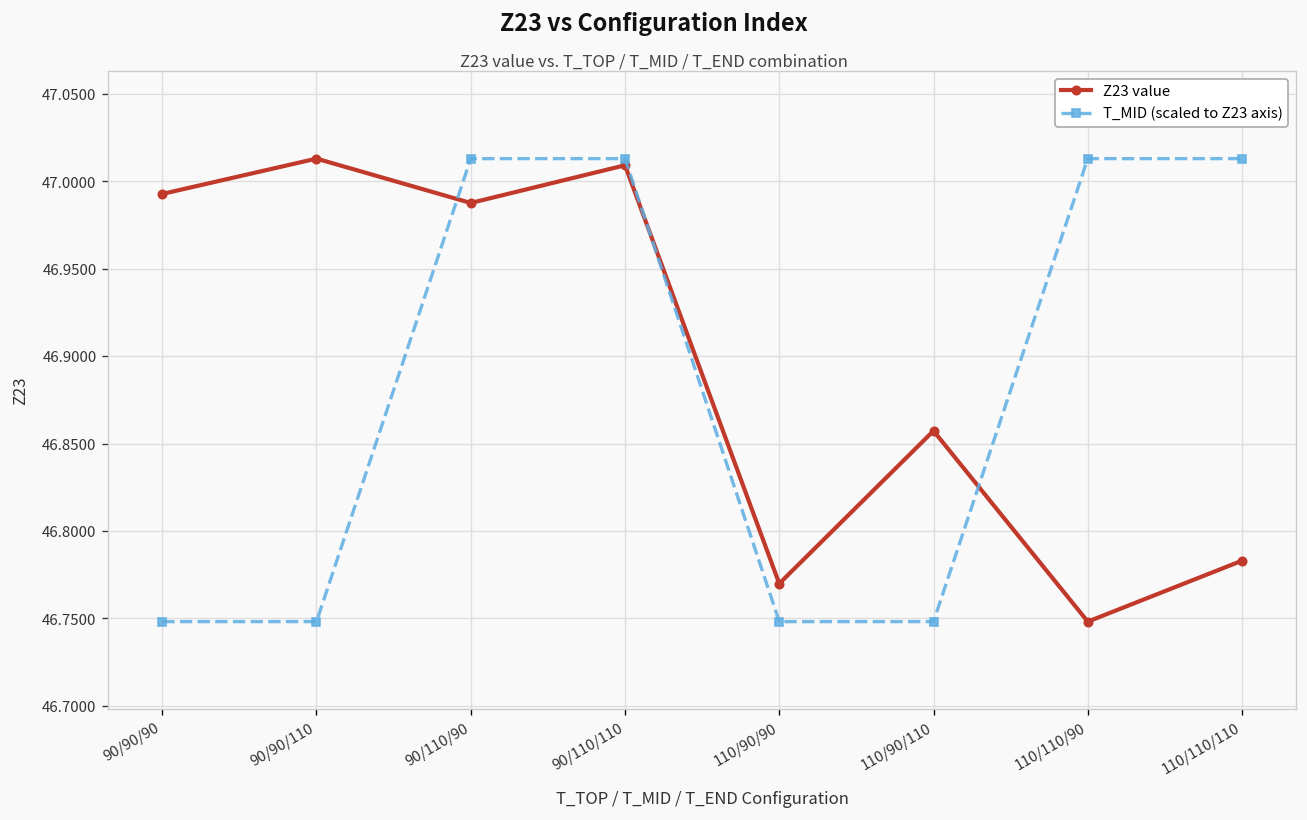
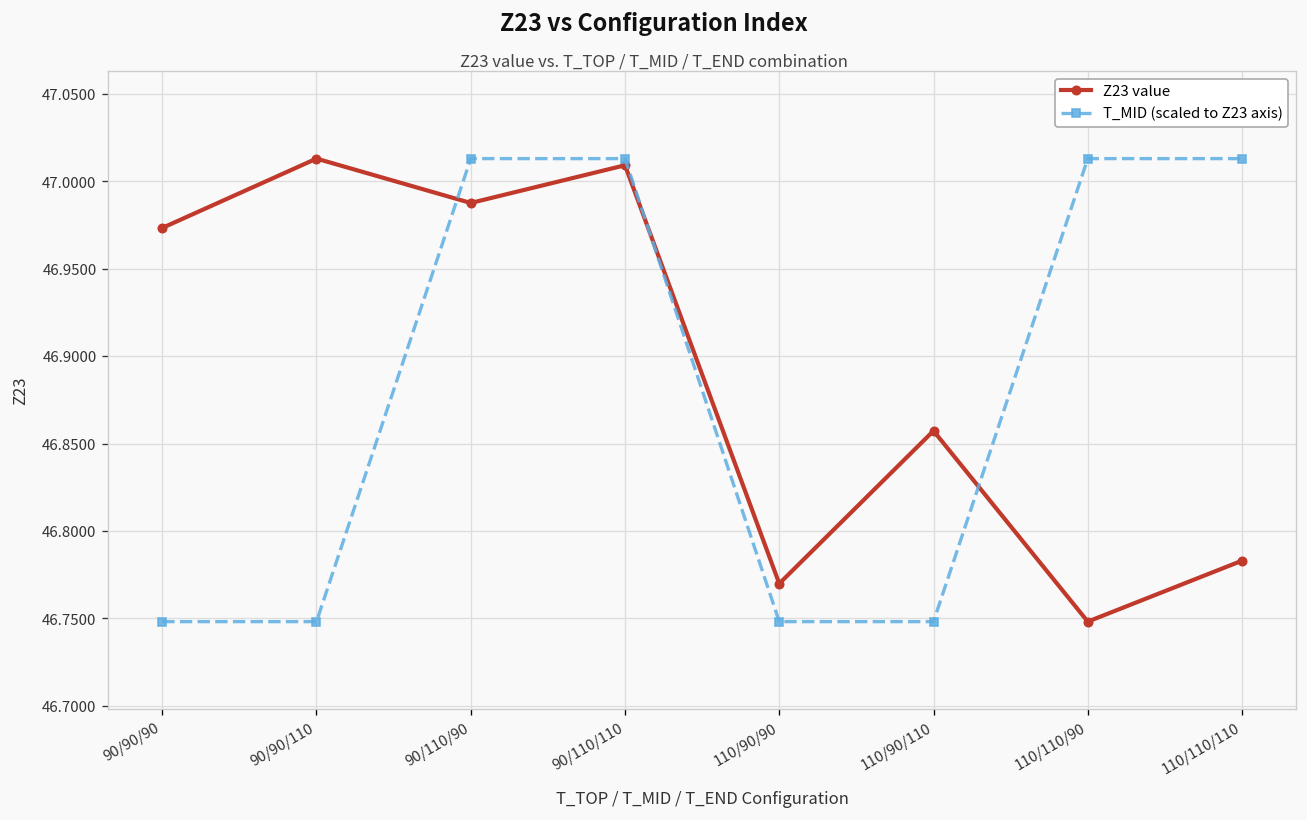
Z23 value, 90/90/90: 46.993 -> 46.973
